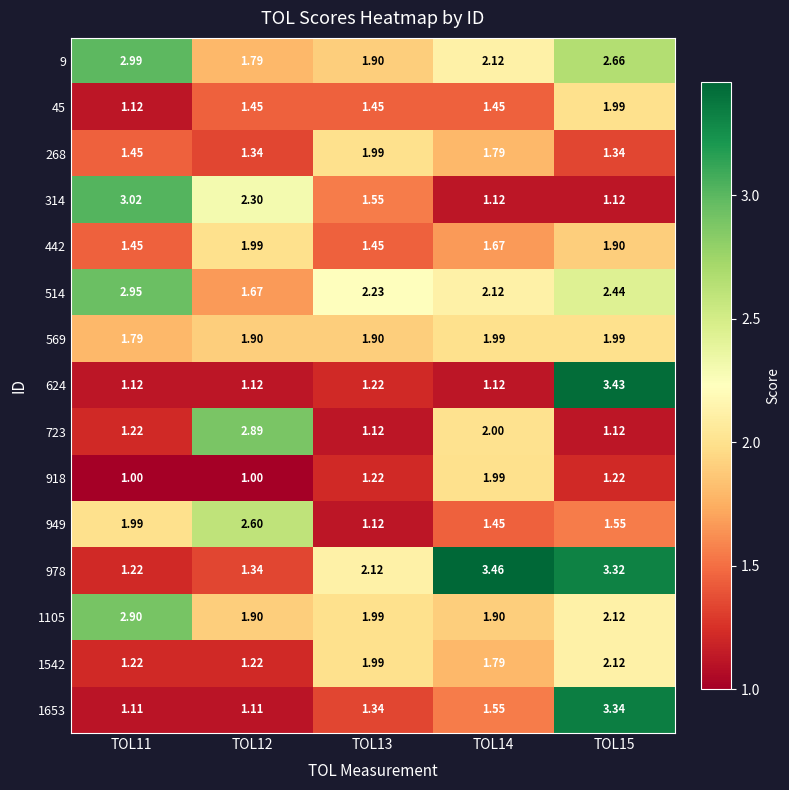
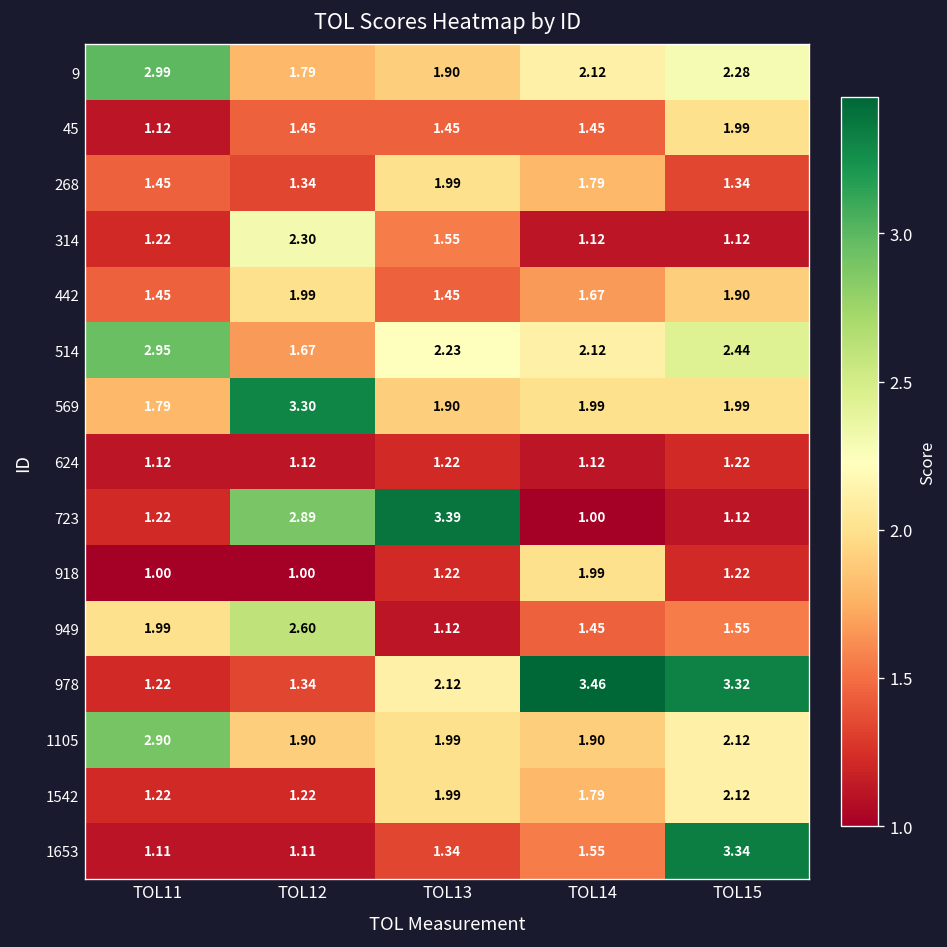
9, TOL15: 2.66 -> 2.28
314, TOL11: 3.02 -> 1.22
569, TOL12: 1.90 -> 3.30
624, TOL15: 3.43 -> 1.22
723, TOL13: 1.12 -> 3.39
723, TOL14: 2.00 -> 1.00
